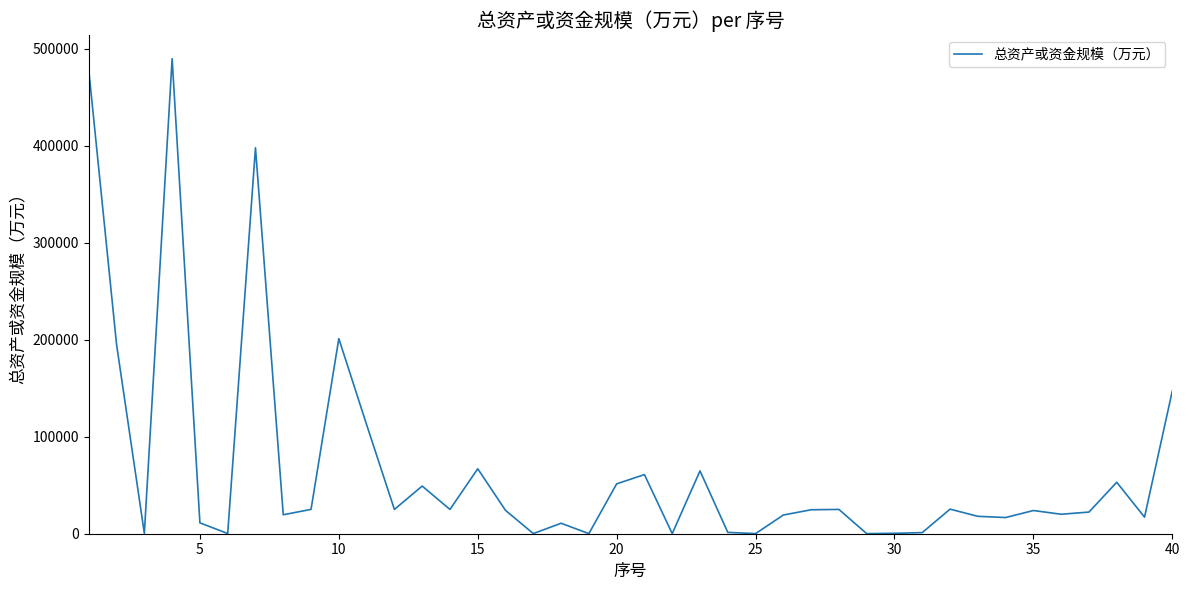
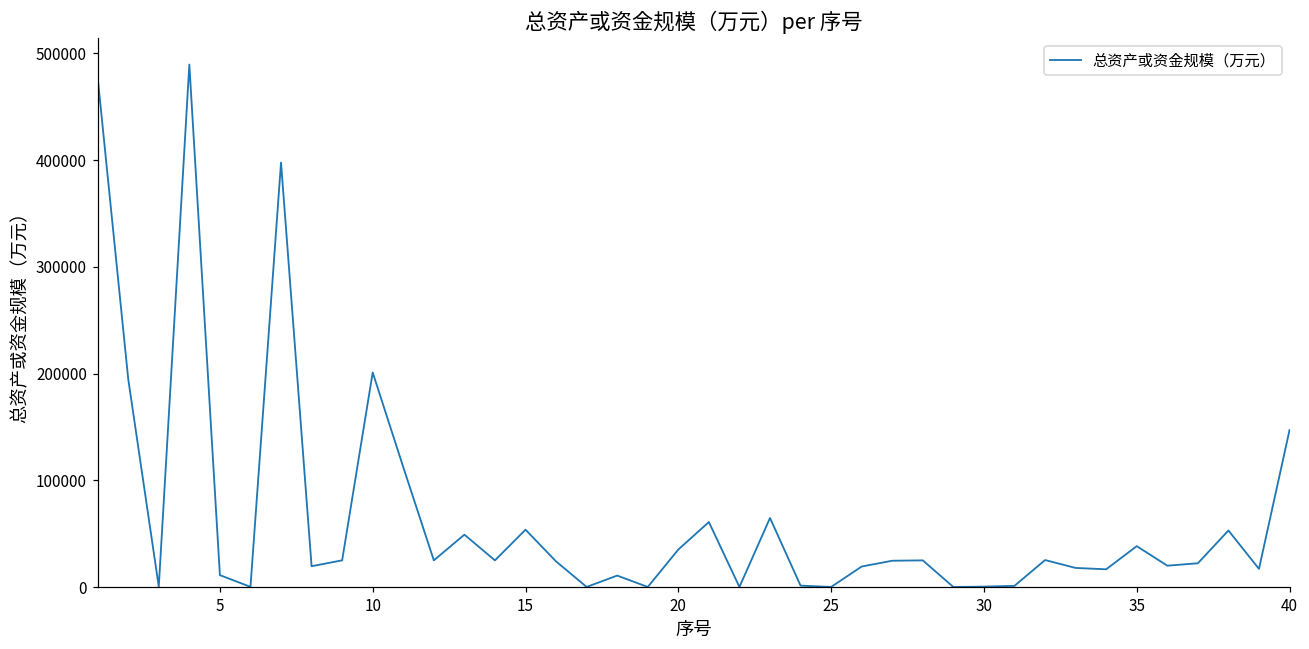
15: 70000 -> 50000
20: 50000 -> 40000
35: 20000 -> 40000
